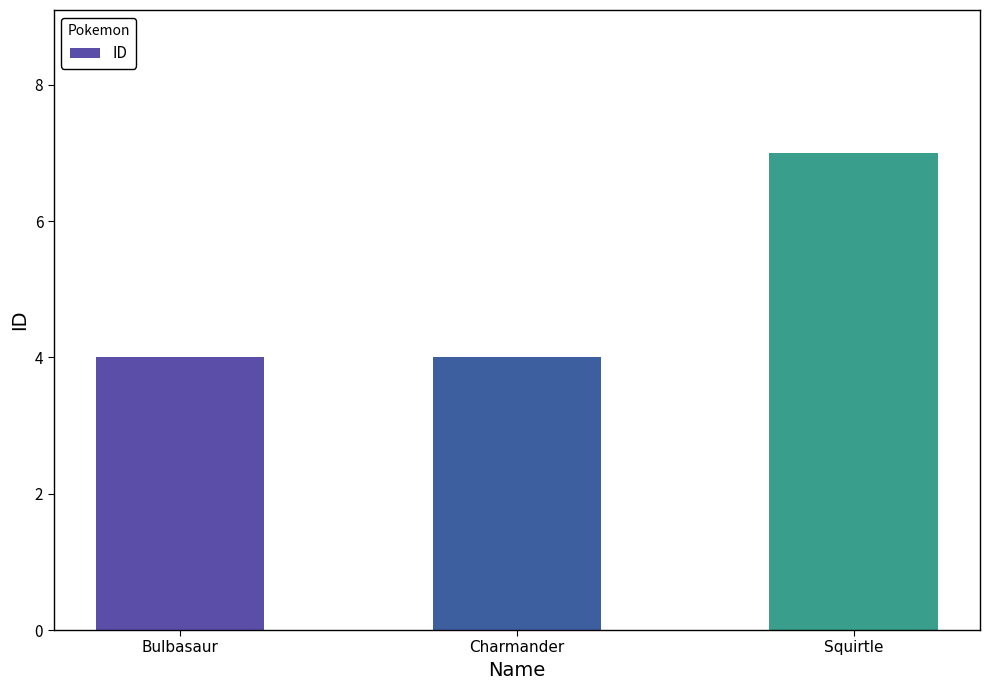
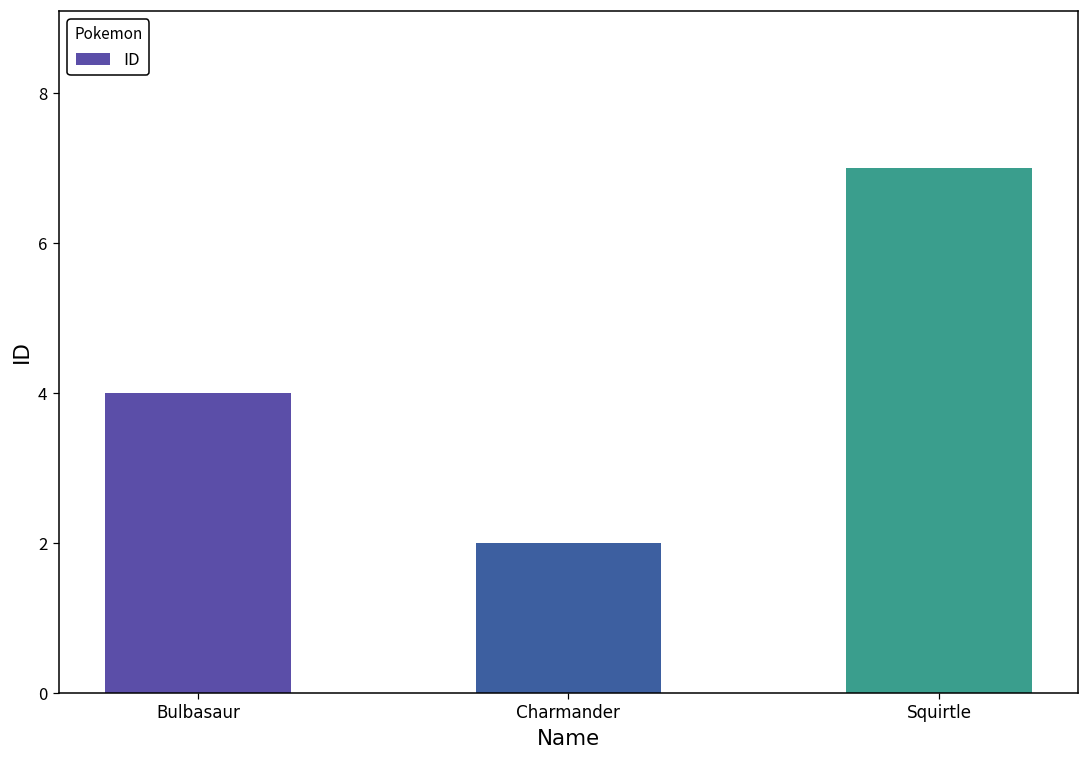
Charmander: 4 -> 2
